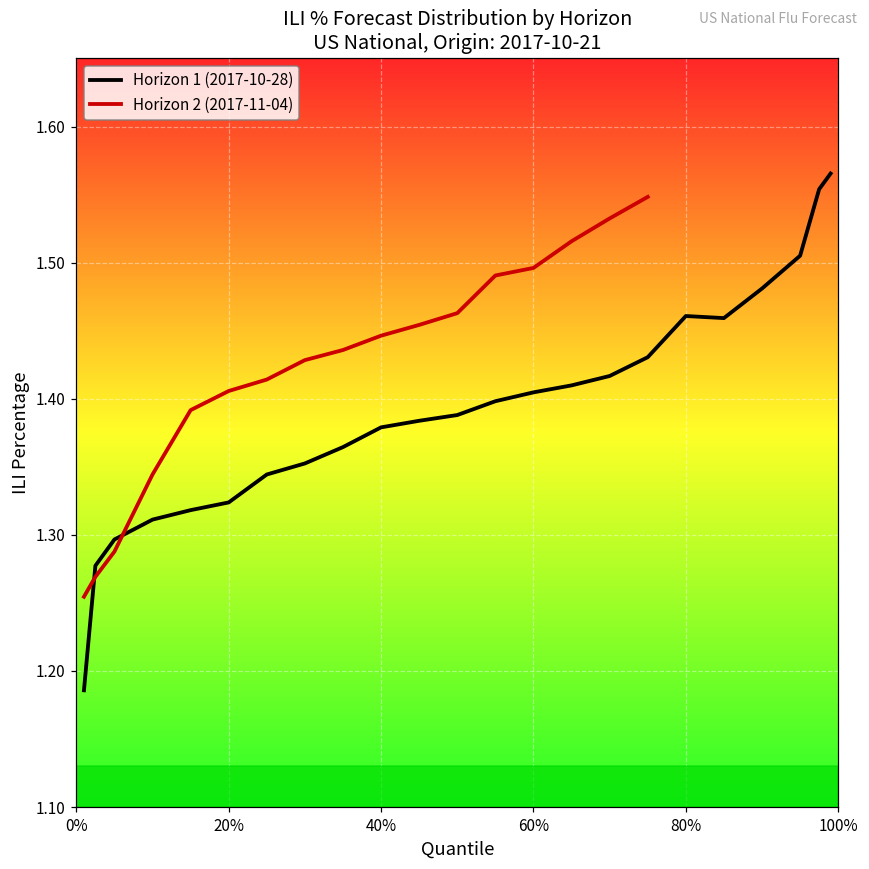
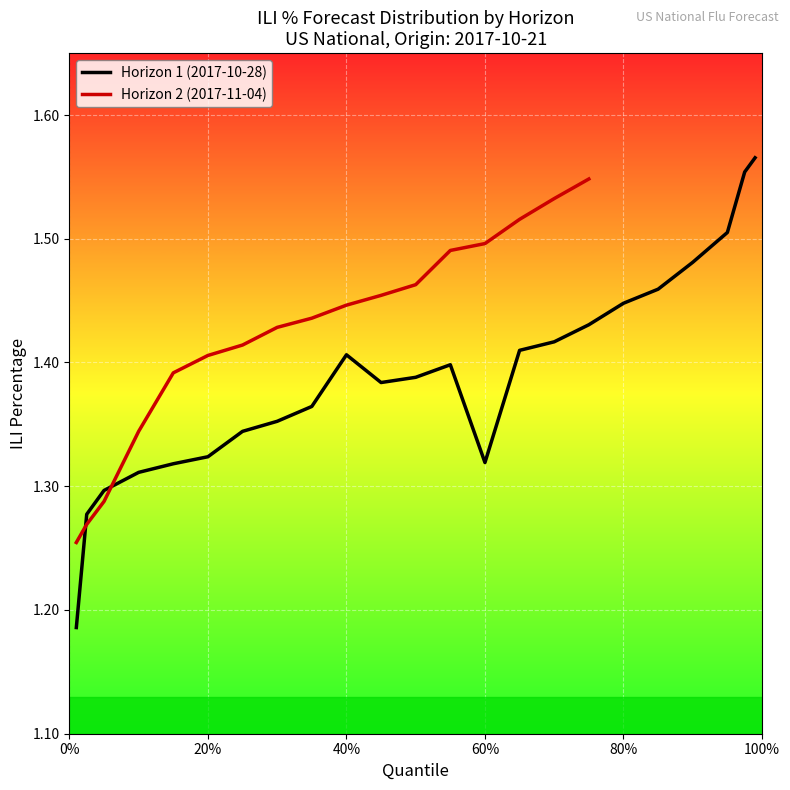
Horizon 1 (2017-10-28), 40%: 1.379 -> 1.406
Horizon 1 (2017-10-28), 60%: 1.405 -> 1.319
Horizon 1 (2017-10-28), 80%: 1.461 -> 1.448
